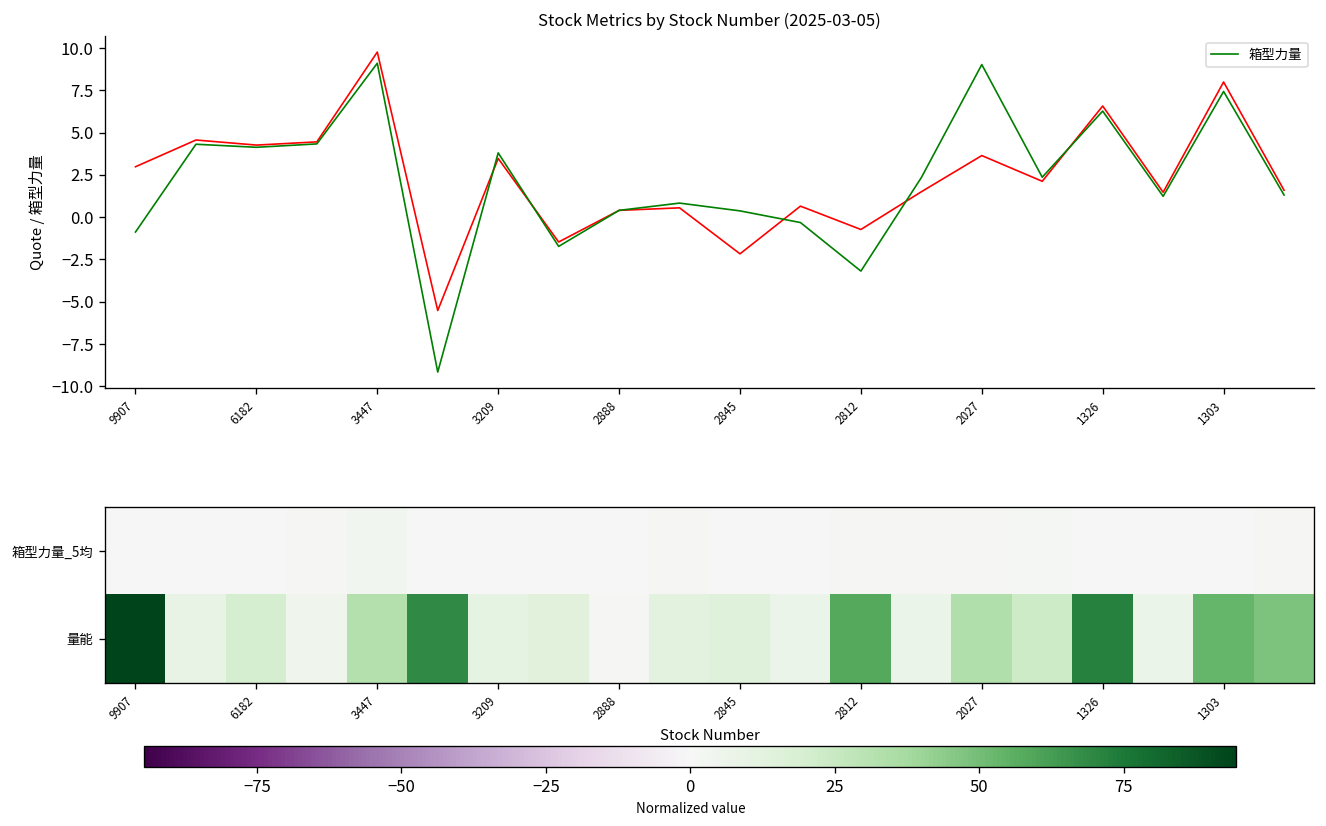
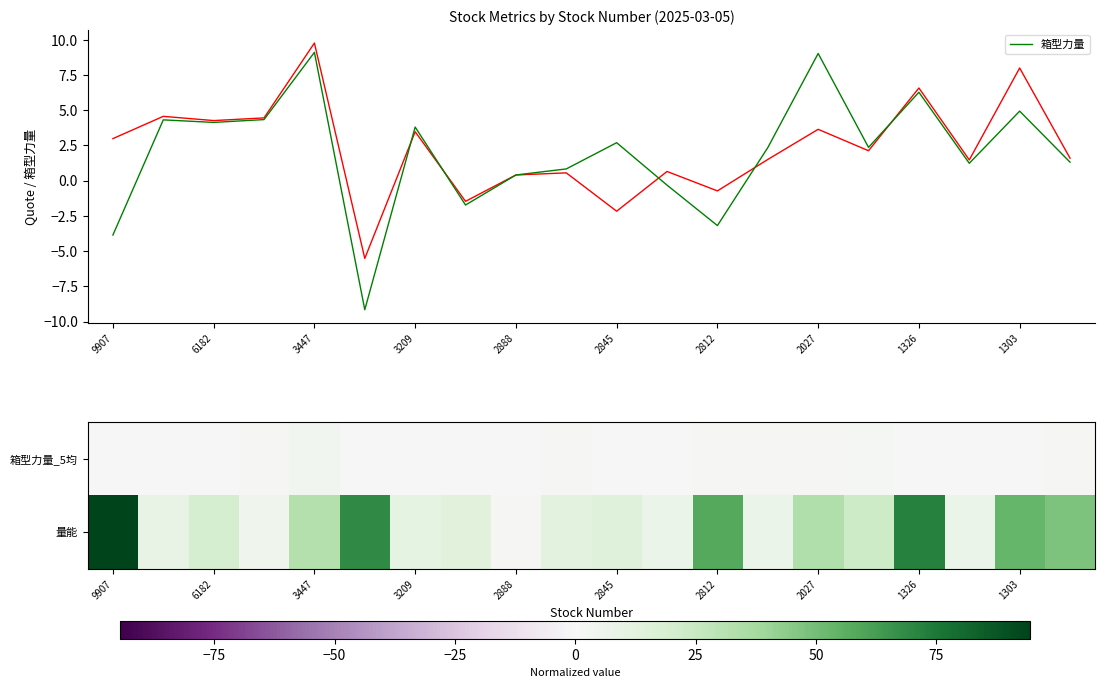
Stock Metrics by Stock Number (2025-03-05), 箱型力量, 9907: -0.9 -> -3.9
Stock Metrics by Stock Number (2025-03-05), 箱型力量, 2845: 0.4 -> 2.7
Stock Metrics by Stock Number (2025-03-05), 箱型力量, 1303: 7.4 -> 4.9
